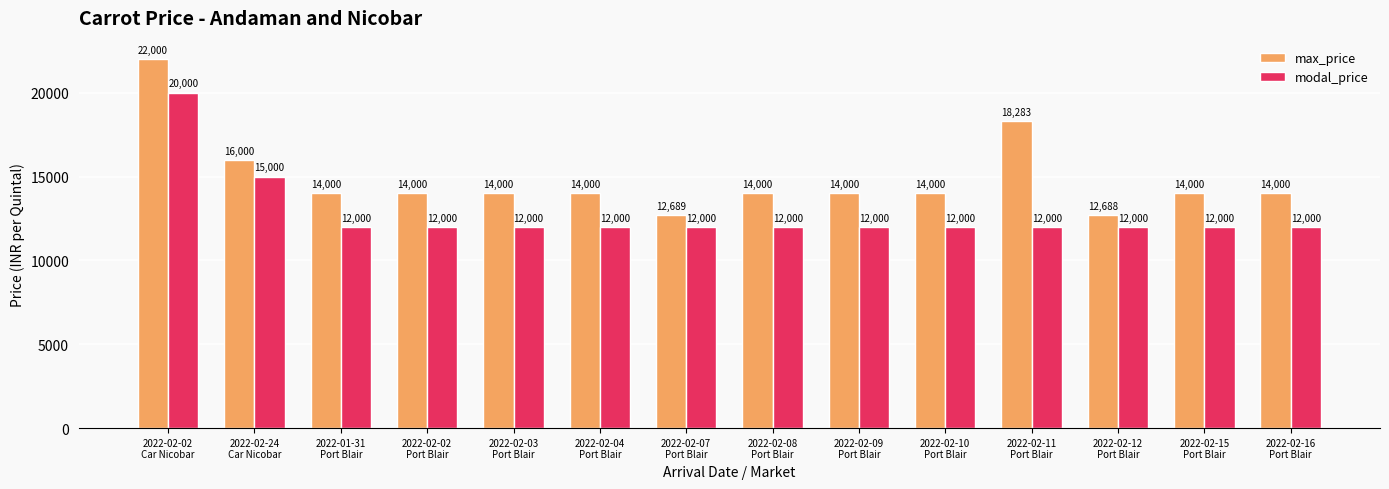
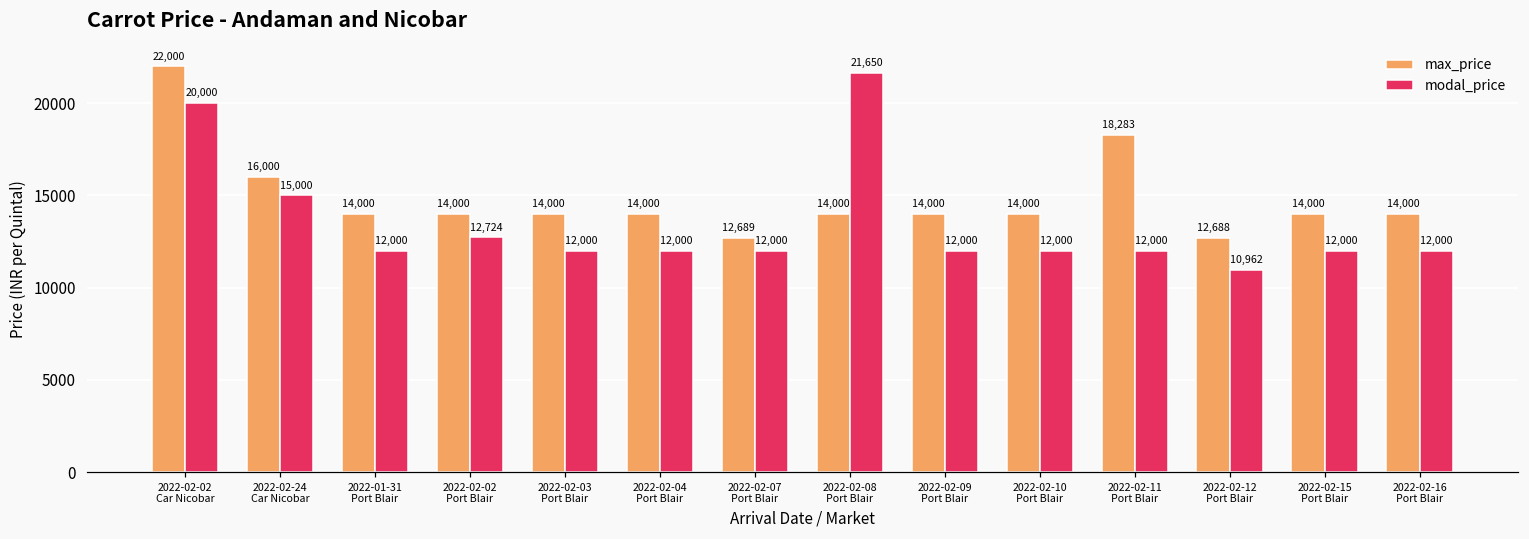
modal_price, 2022-02-02 Port Blair: 12,000 -> 12,724
modal_price, 2022-02-08 Port Blair: 12,000 -> 21,650
modal_price, 2022-02-12 Port Blair: 12,000 -> 10,962
